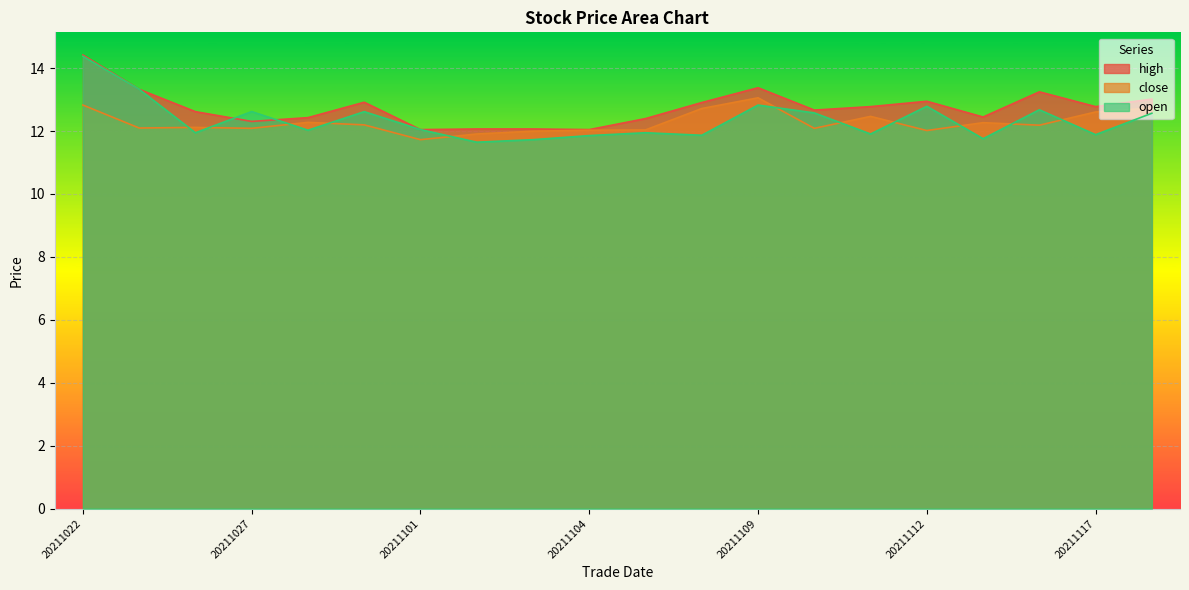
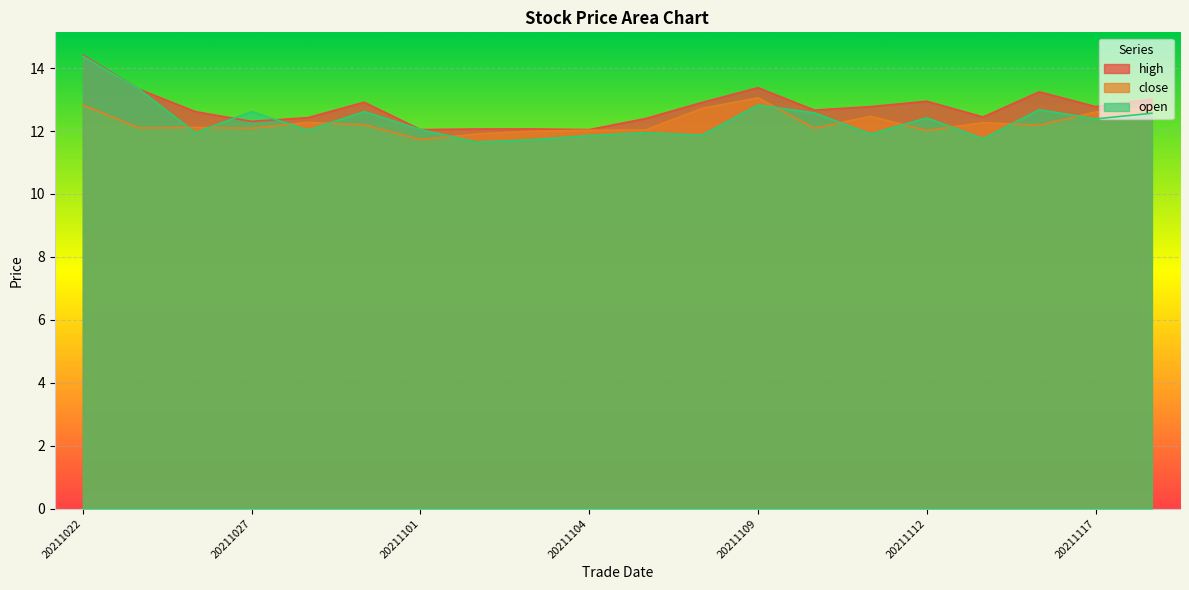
open, 20211112: 12.8 -> 12.4
open, 20211117: 11.9 -> 12.4
